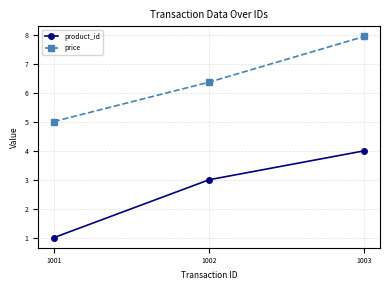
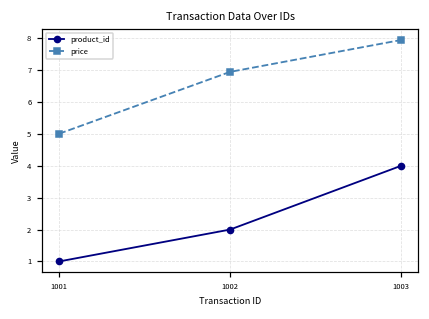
product_id, 1002: 3 -> 2
price, 1002: 6.4 -> 7.0
